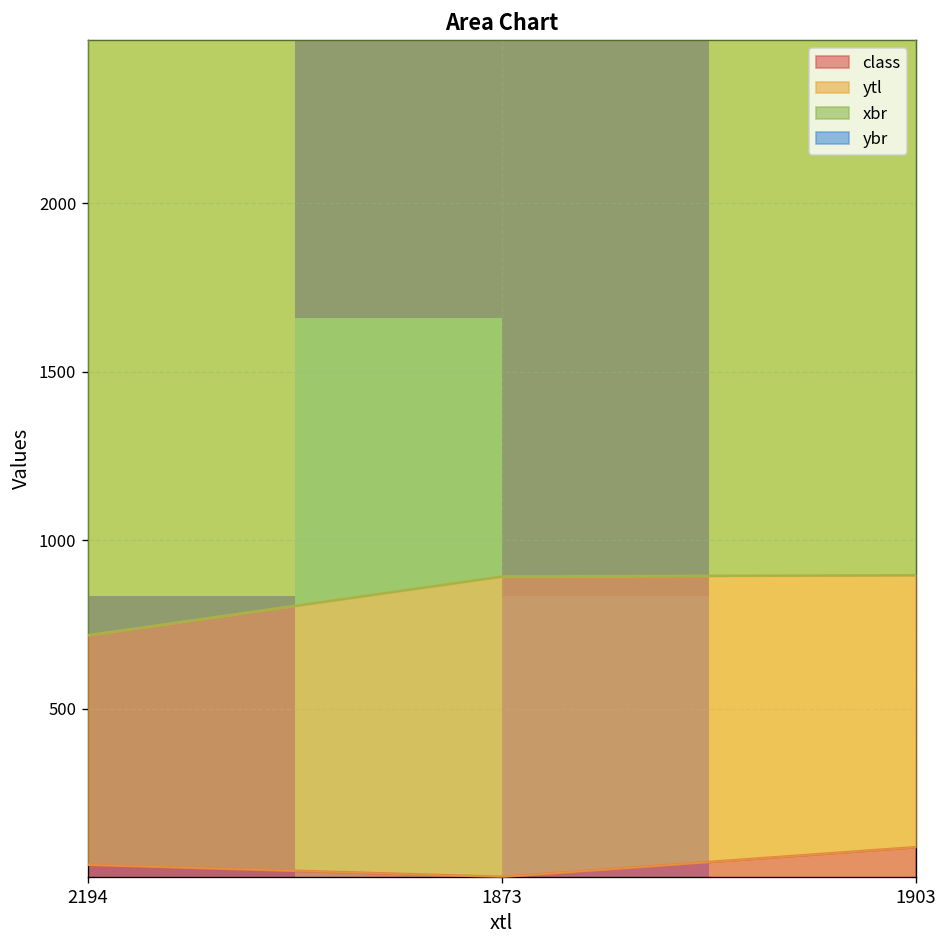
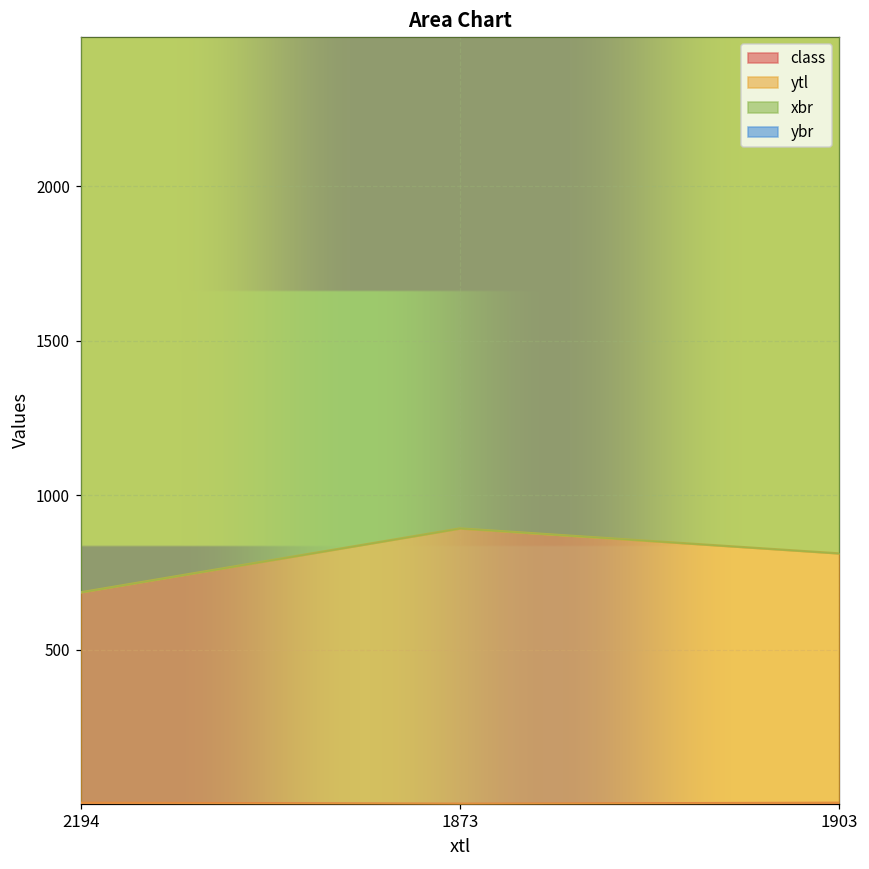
class, 2194: 40 -> 10
class, 1903: 90 -> 10
